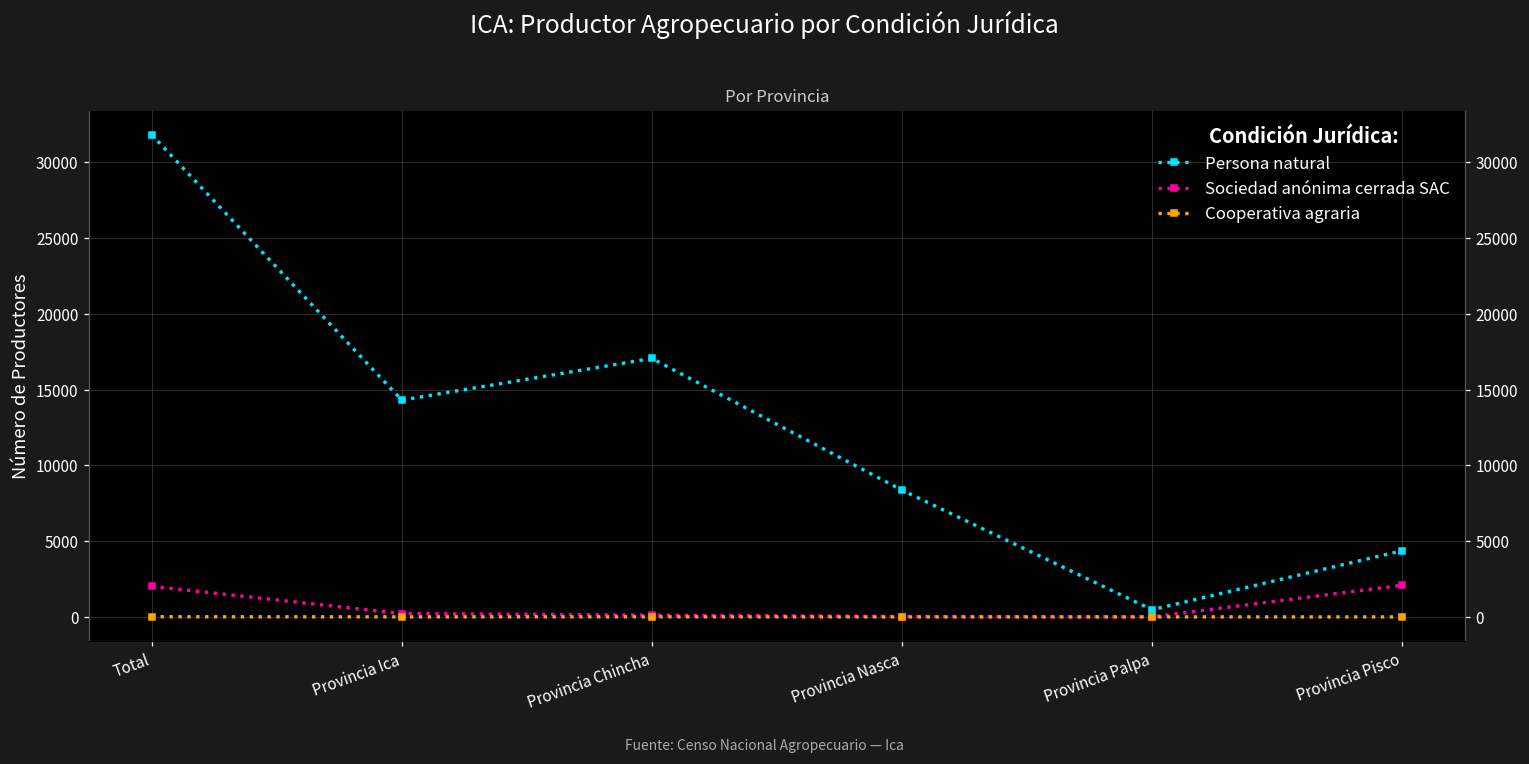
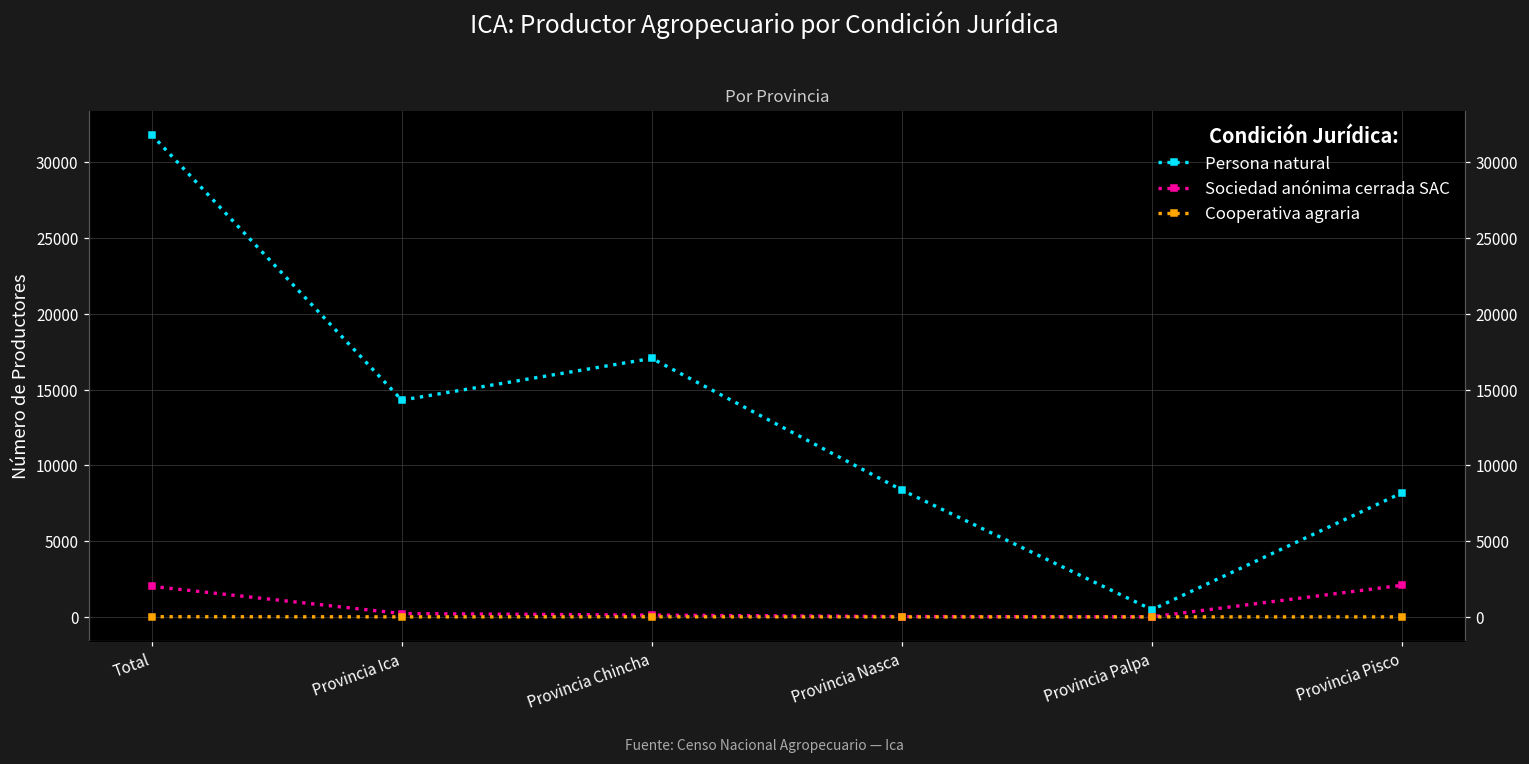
Persona natural, Provincia Pisco: 4400 -> 8200
